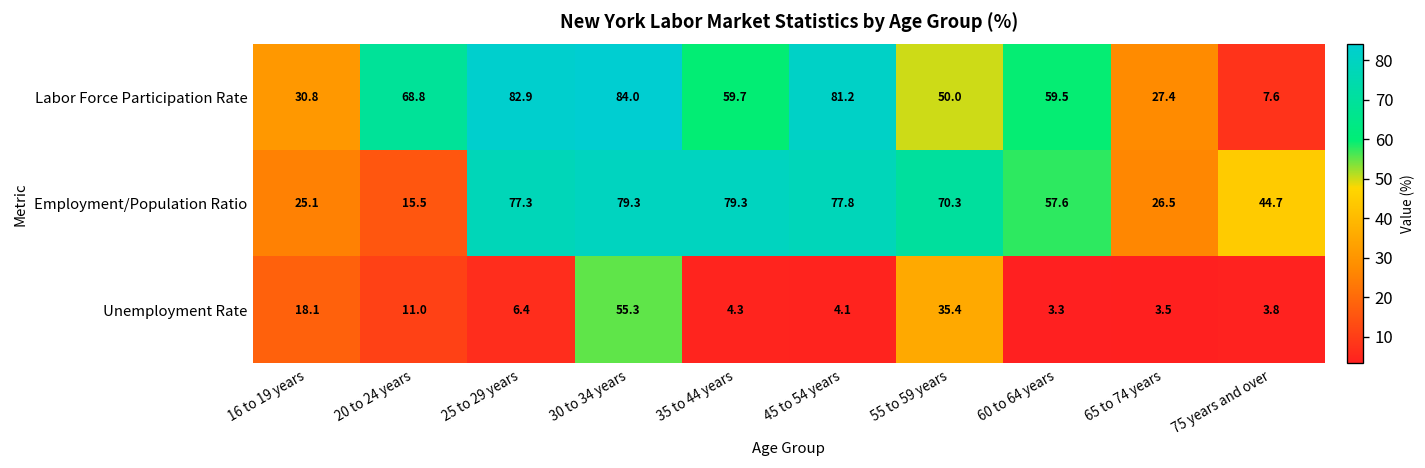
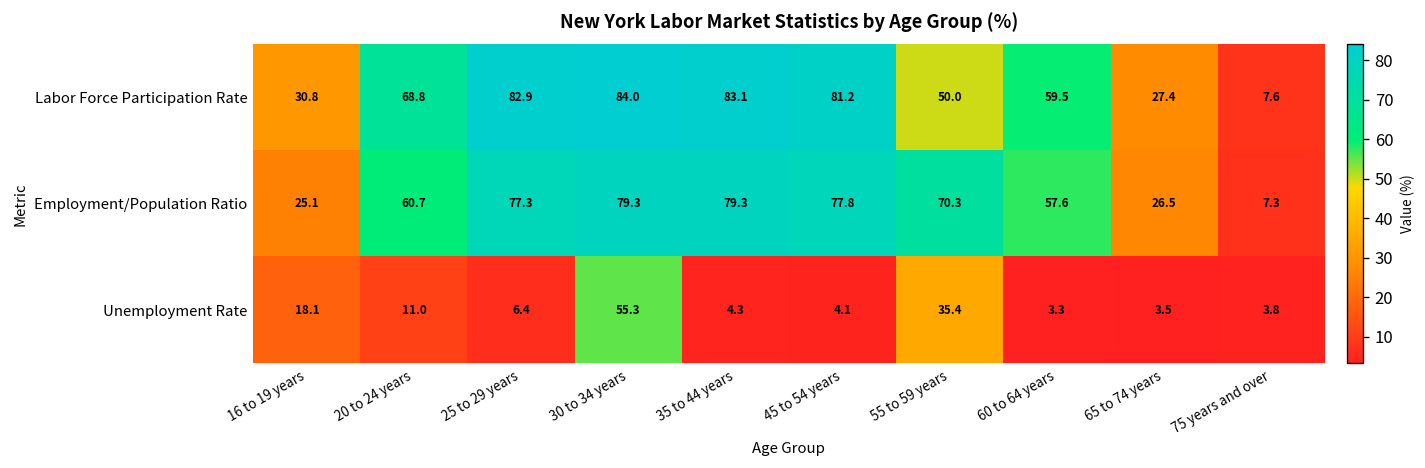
Labor Force Participation Rate, 35 to 44 years: 59.7 -> 83.1
Employment/Population Ratio, 20 to 24 years: 15.5 -> 60.7
Employment/Population Ratio, 75 years and over: 44.7 -> 7.3
